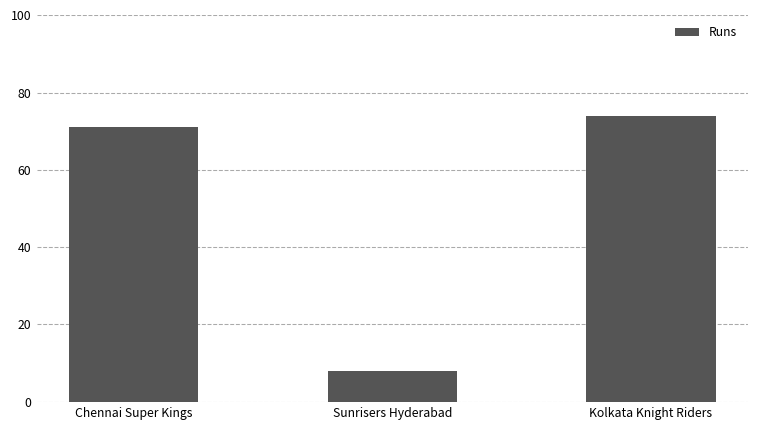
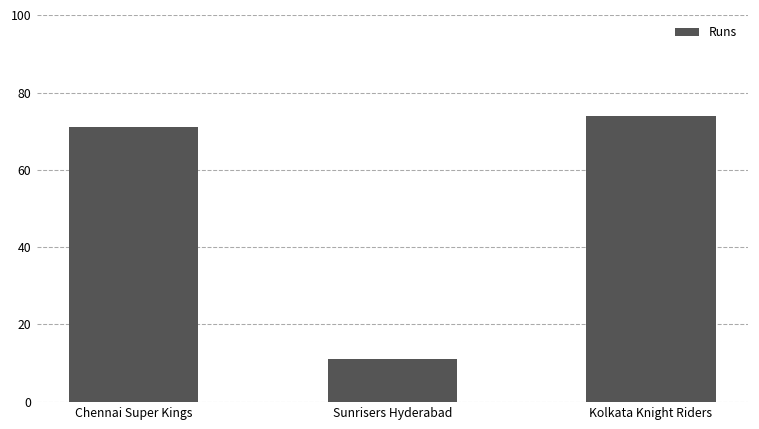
Sunrisers Hyderabad: 8 -> 11
